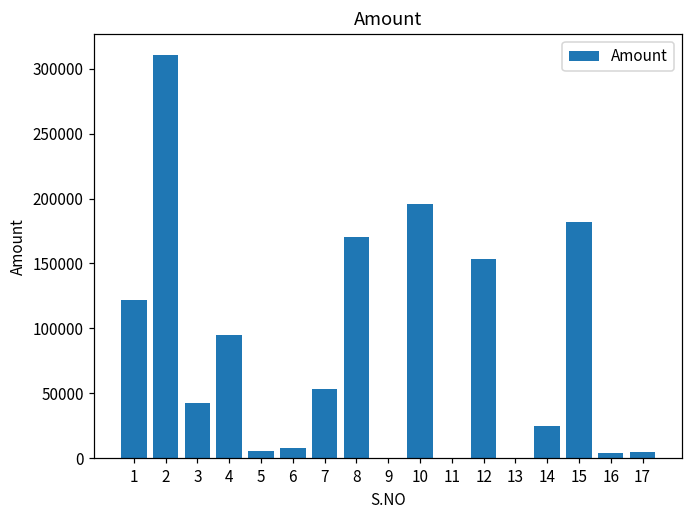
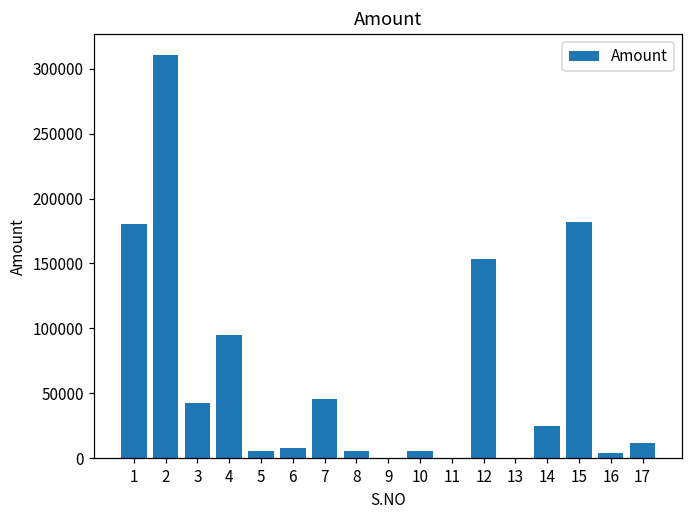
1: 122000 -> 180000
7: 53000 -> 46000
8: 170000 -> 6000
10: 196000 -> 6000
17: 5000 -> 12000
